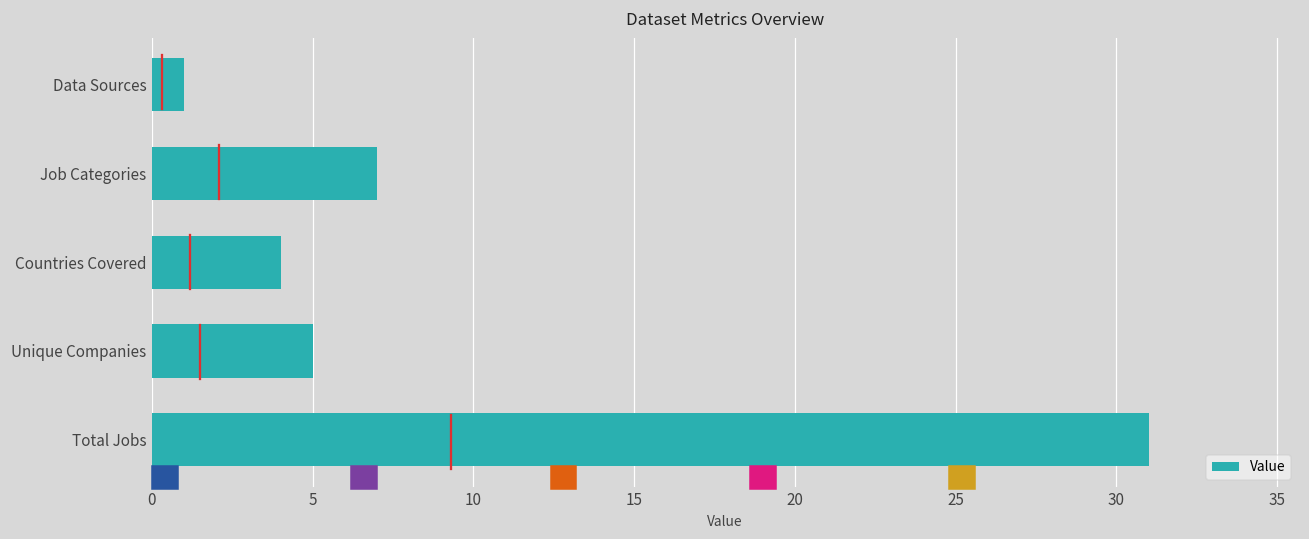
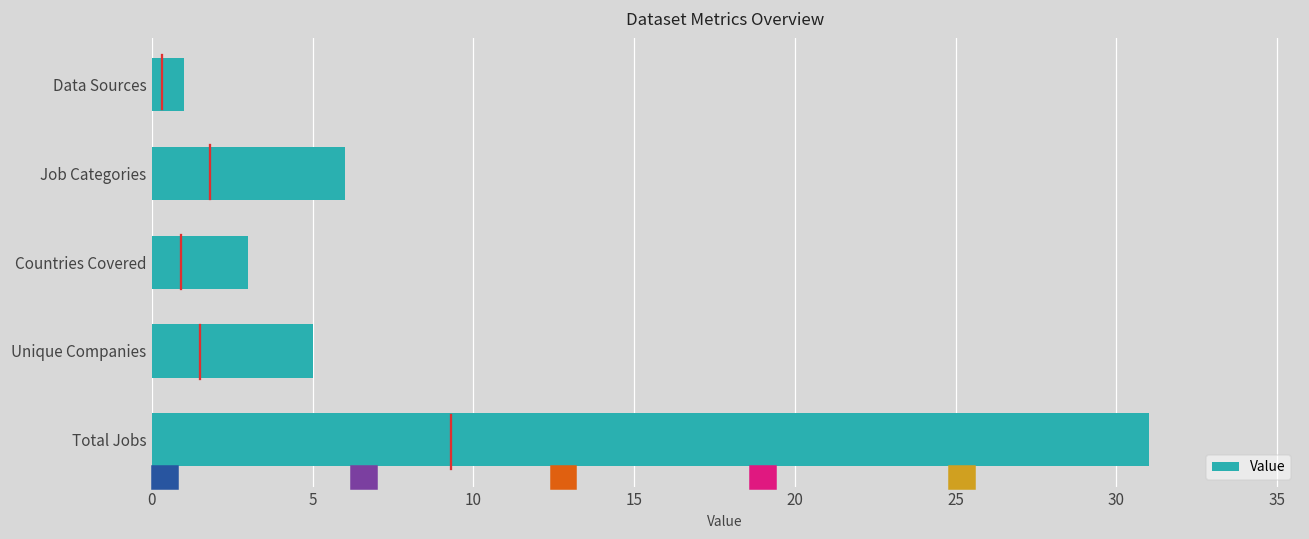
Job Categories: 7 -> 6
Countries Covered: 4 -> 3
